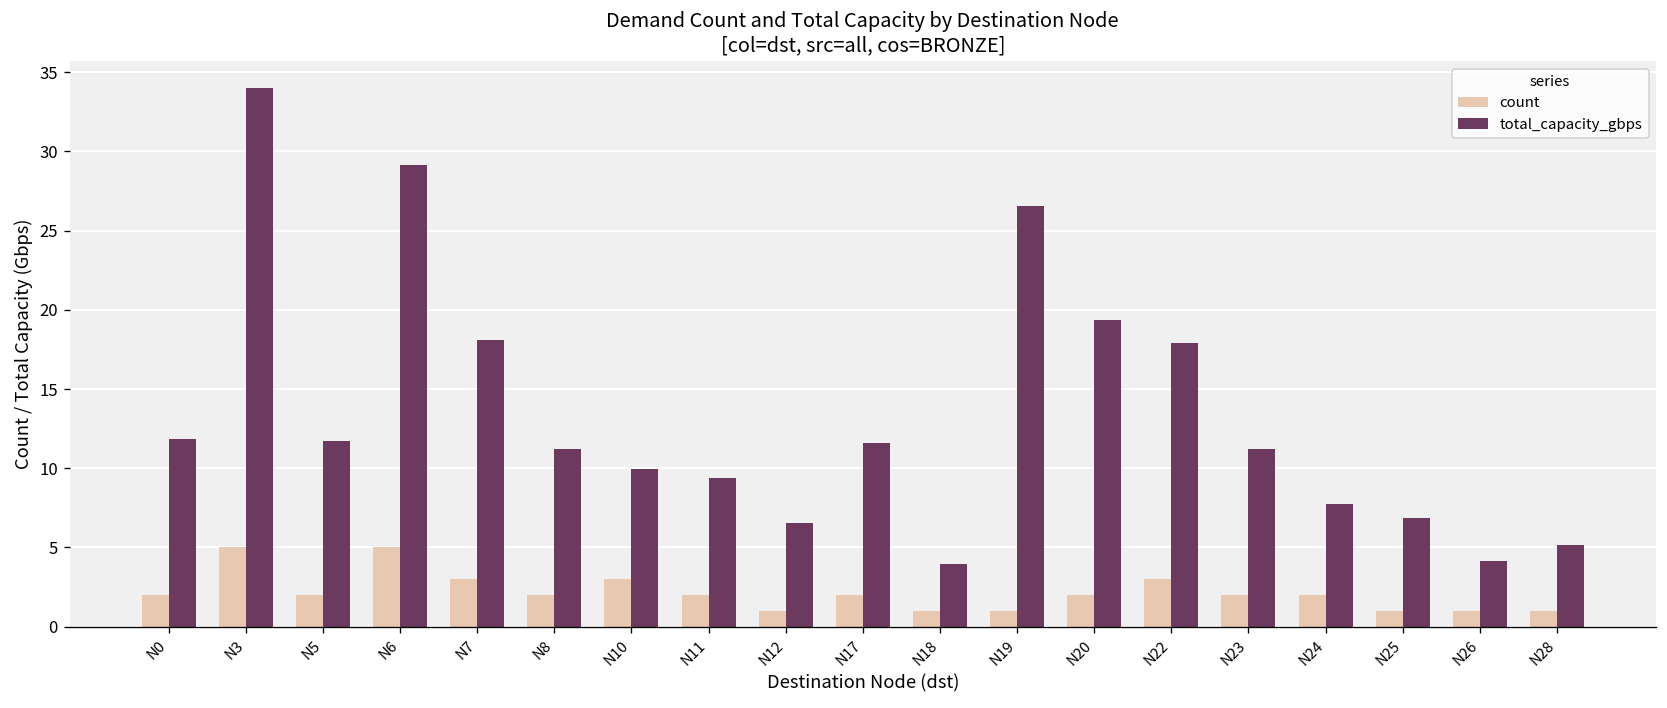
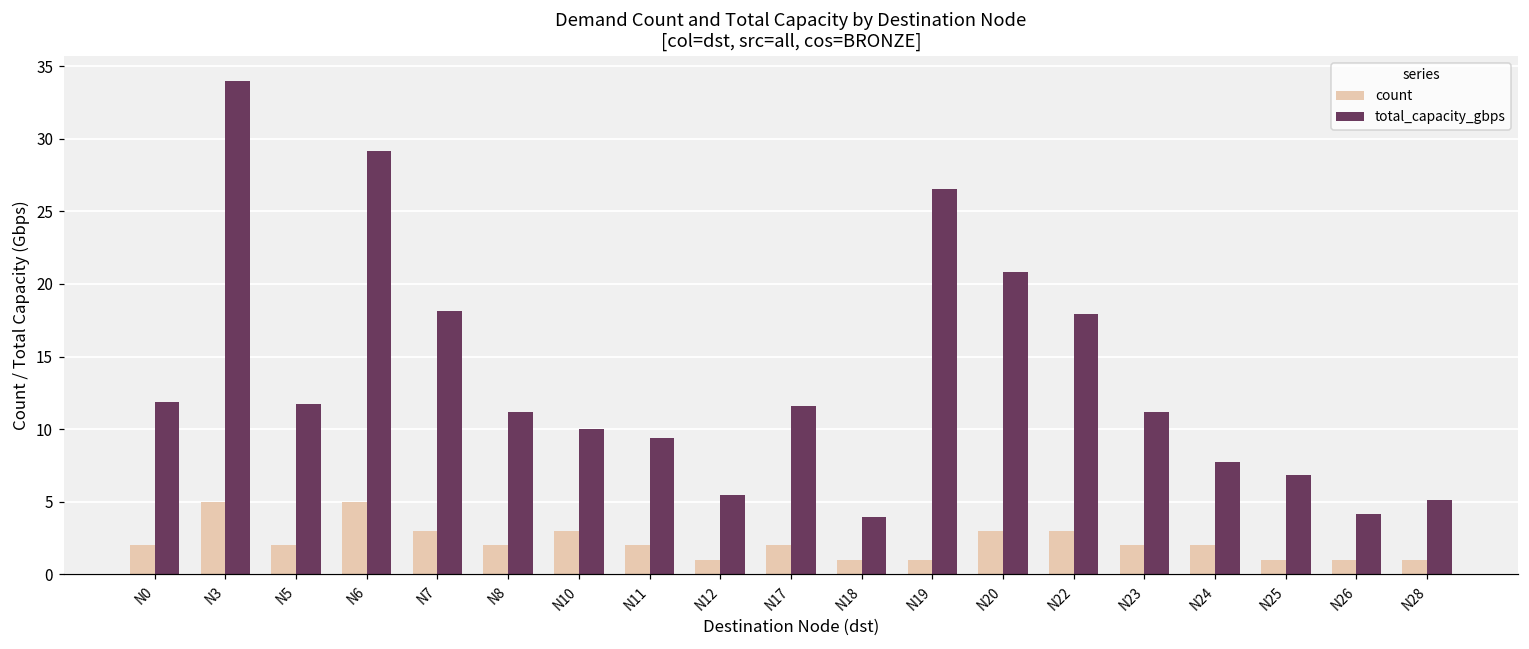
total_capacity_gbps, N12: 6.6 -> 5.5
count, N20: 2 -> 3
total_capacity_gbps, N20: 19.4 -> 20.9
